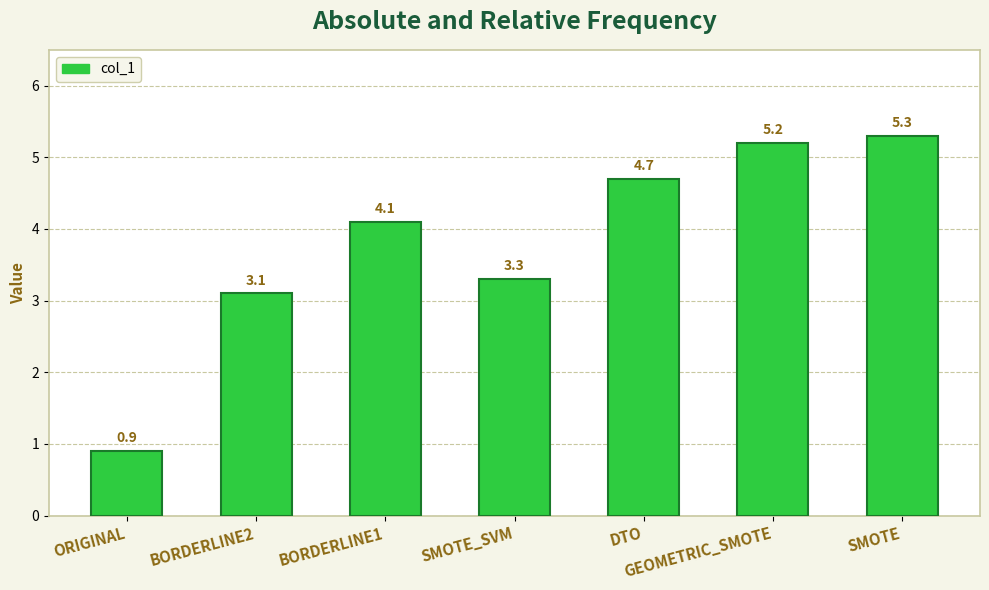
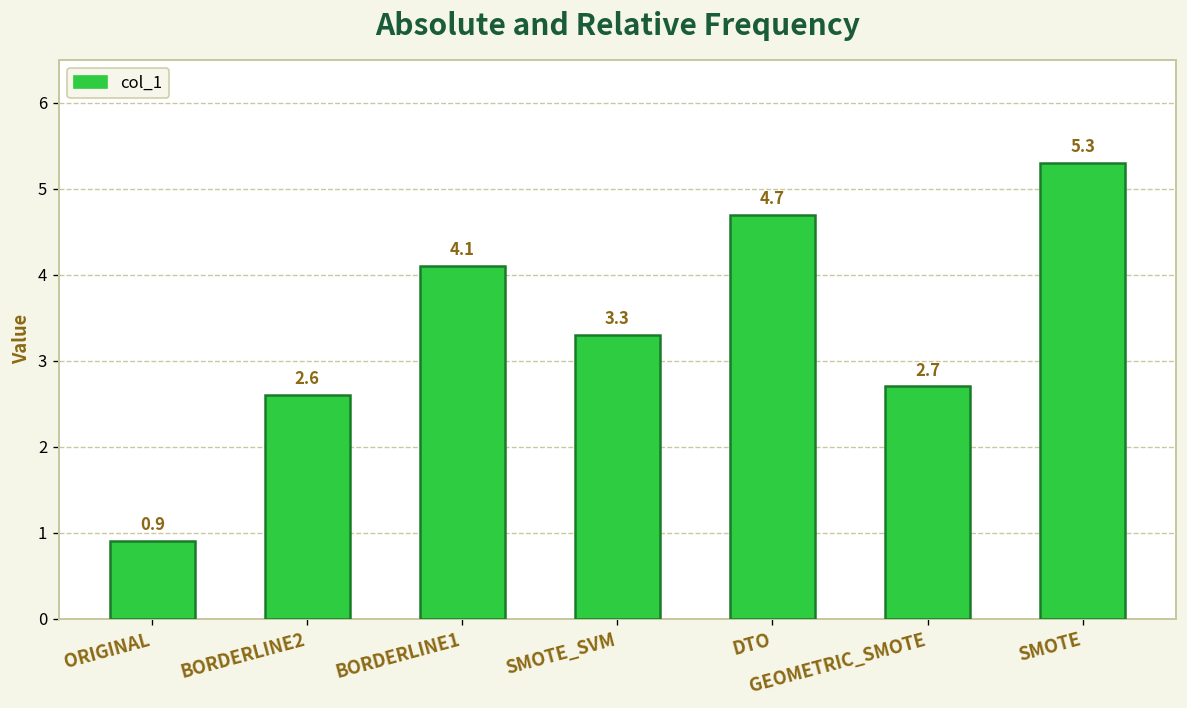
BORDERLINE2: 3.1 -> 2.6
GEOMETRIC_SMOTE: 5.2 -> 2.7
